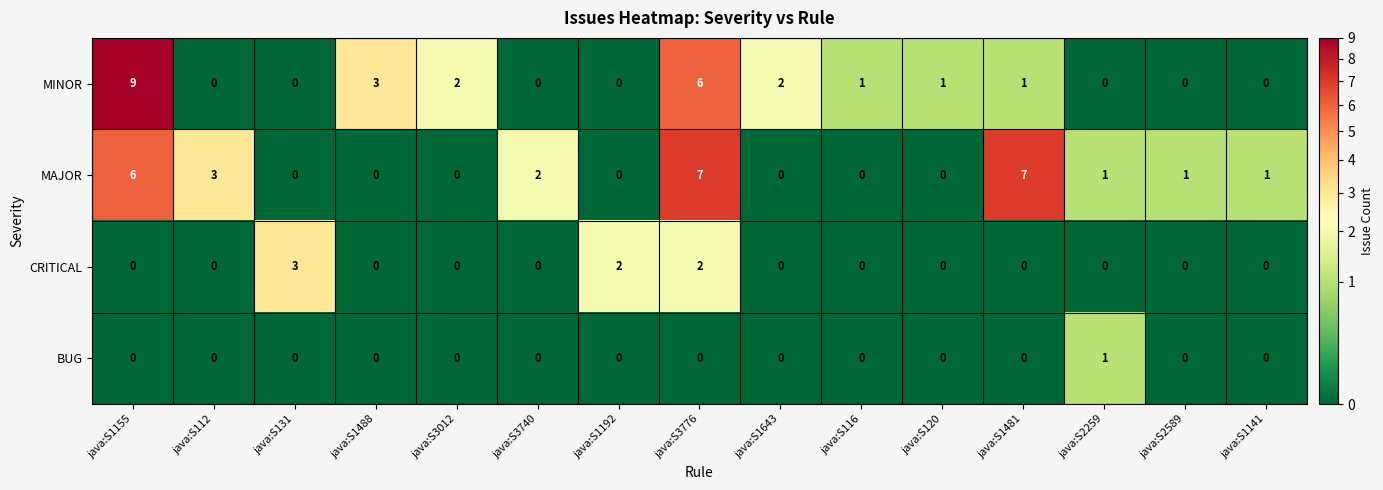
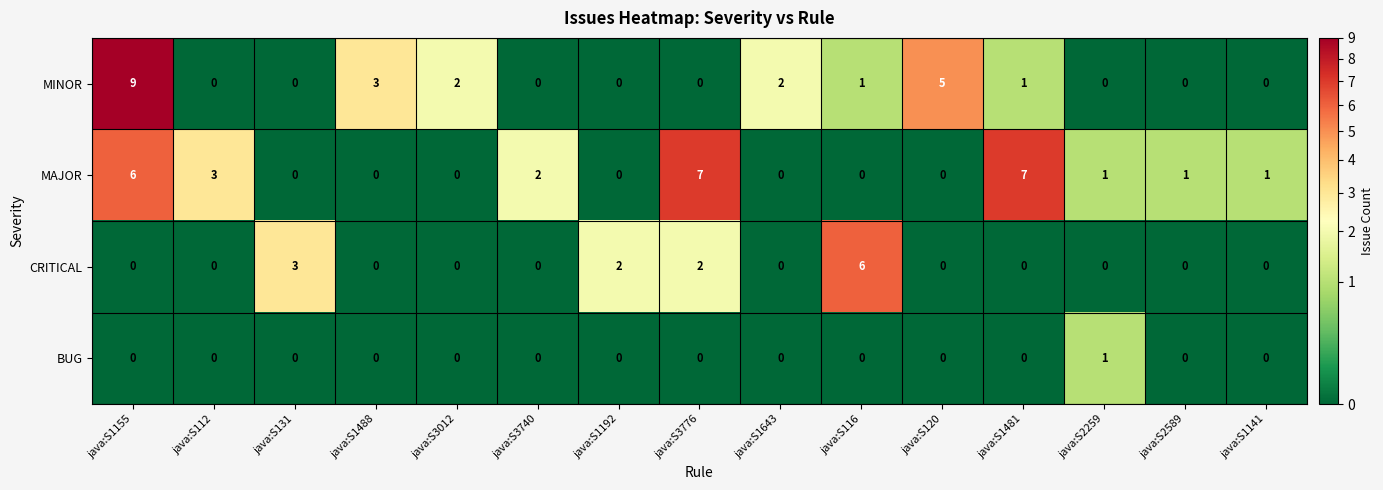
MINOR, java:S3776: 6 -> 0
MINOR, java:S120: 1 -> 5
CRITICAL, java:S116: 0 -> 6
